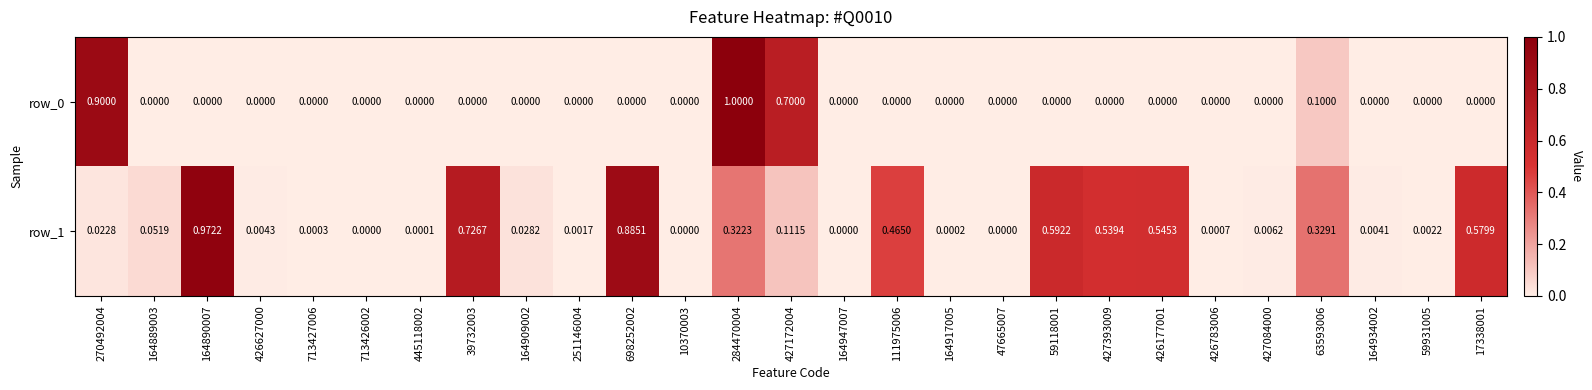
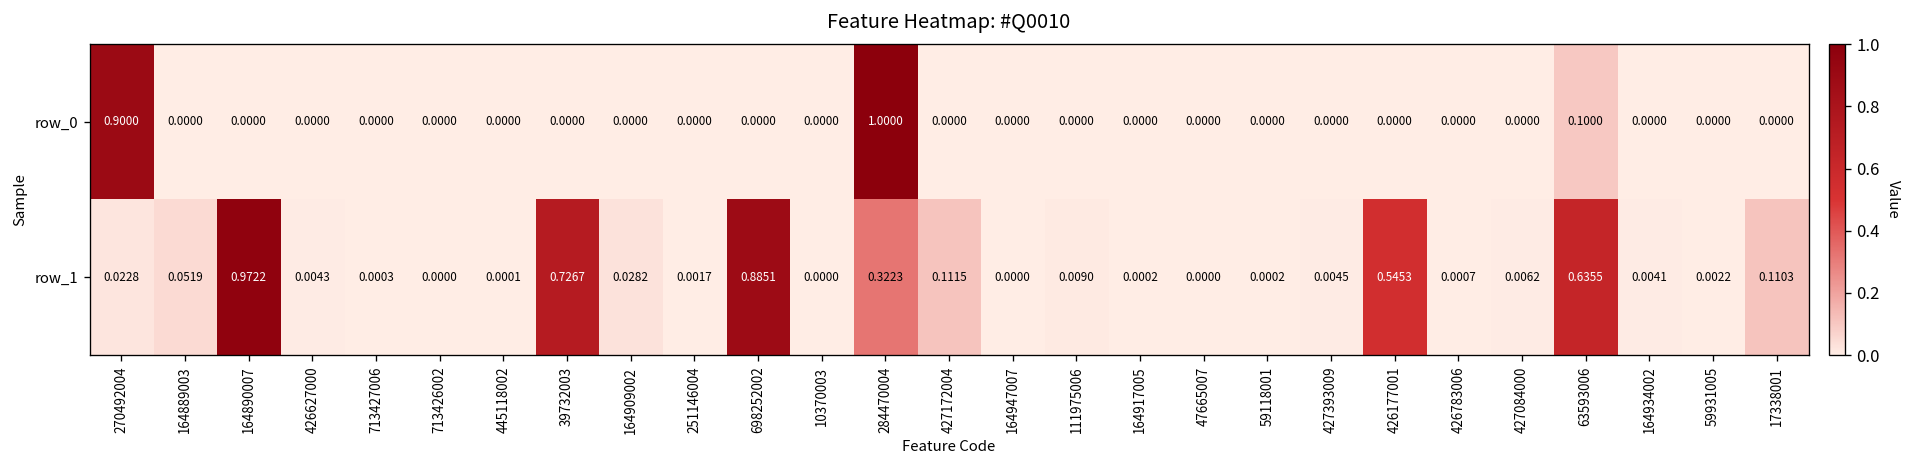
row_0, 427172004: 0.7000 -> 0.0000
row_1, 111975006: 0.4650 -> 0.0090
row_1, 59118001: 0.5922 -> 0.0002
row_1, 427393009: 0.5394 -> 0.0045
row_1, 63593006: 0.3291 -> 0.6355
row_1, 17338001: 0.5799 -> 0.1103
